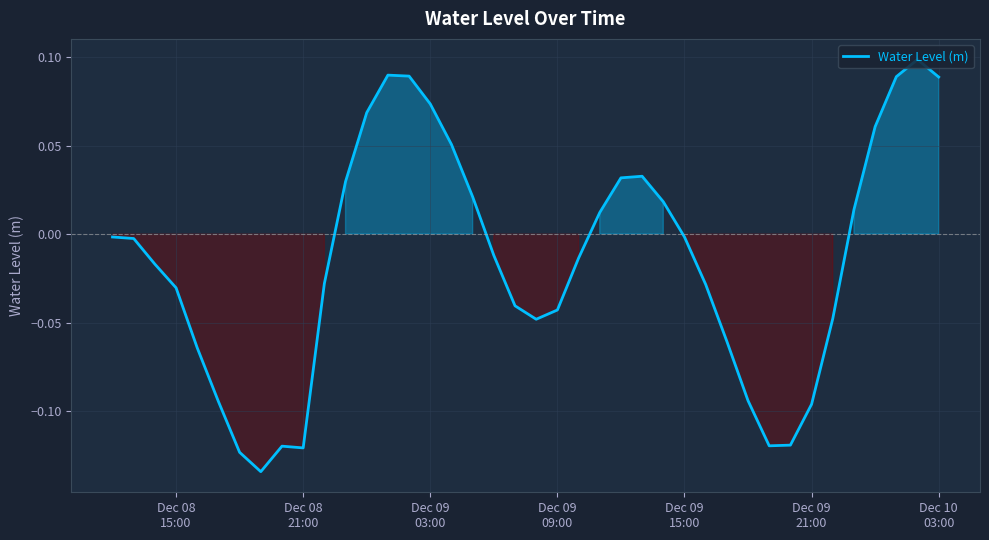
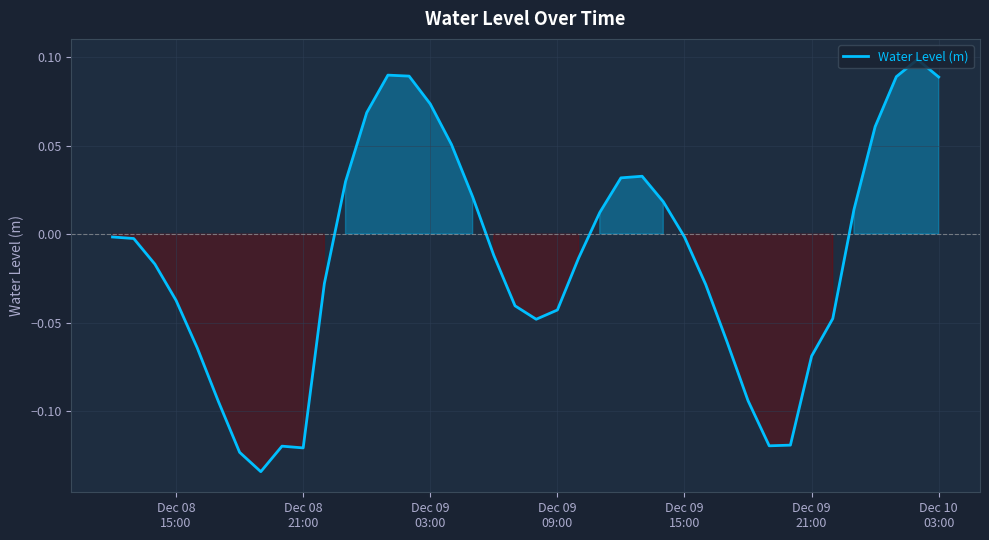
Dec 08 15:00: -0.030 -> -0.037
Dec 09 21:00: -0.096 -> -0.069
